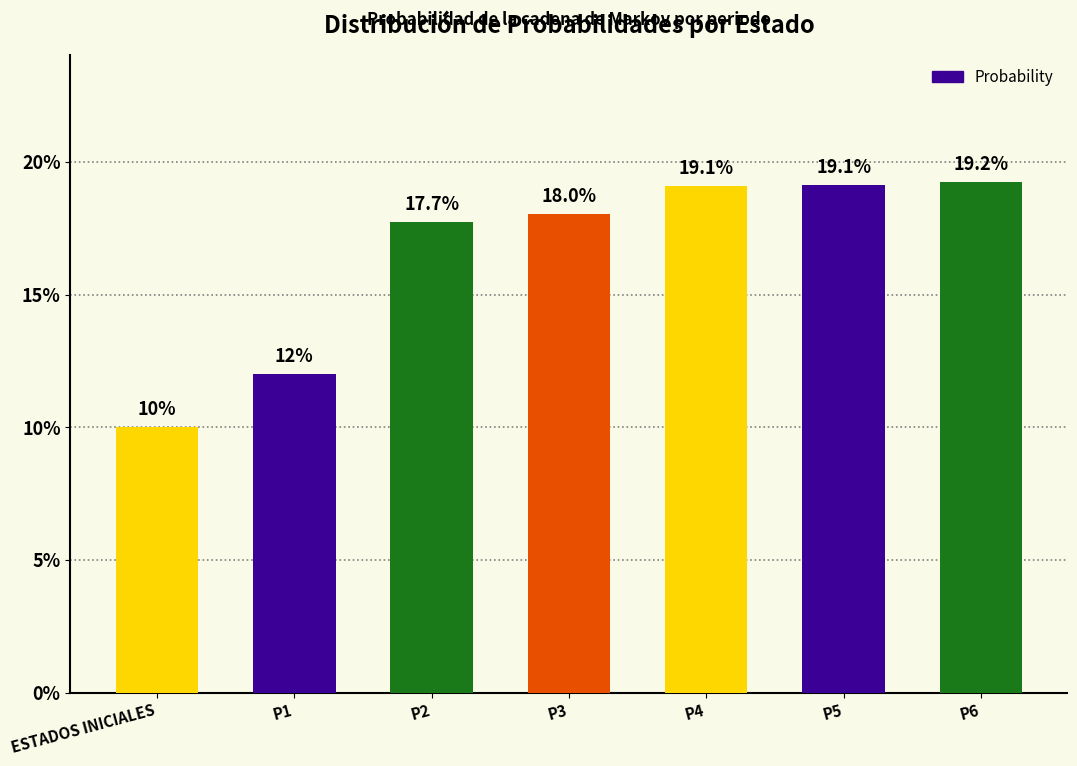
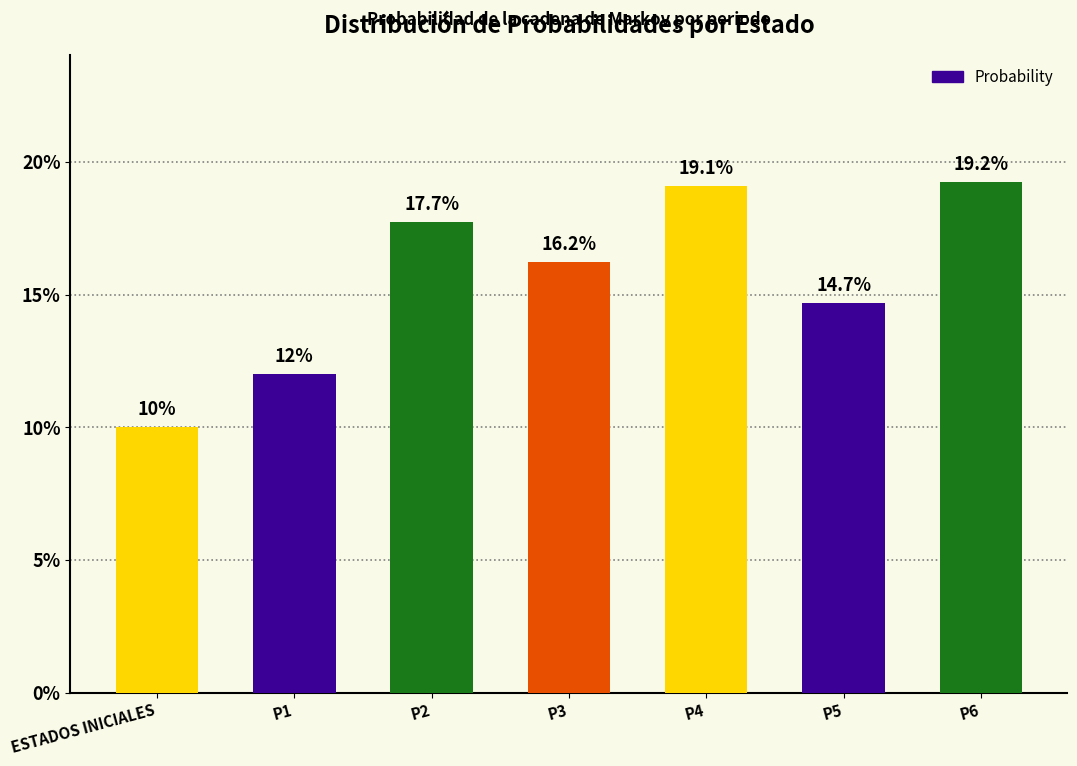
P3: 18.0% -> 16.2%
P5: 19.1% -> 14.7%
